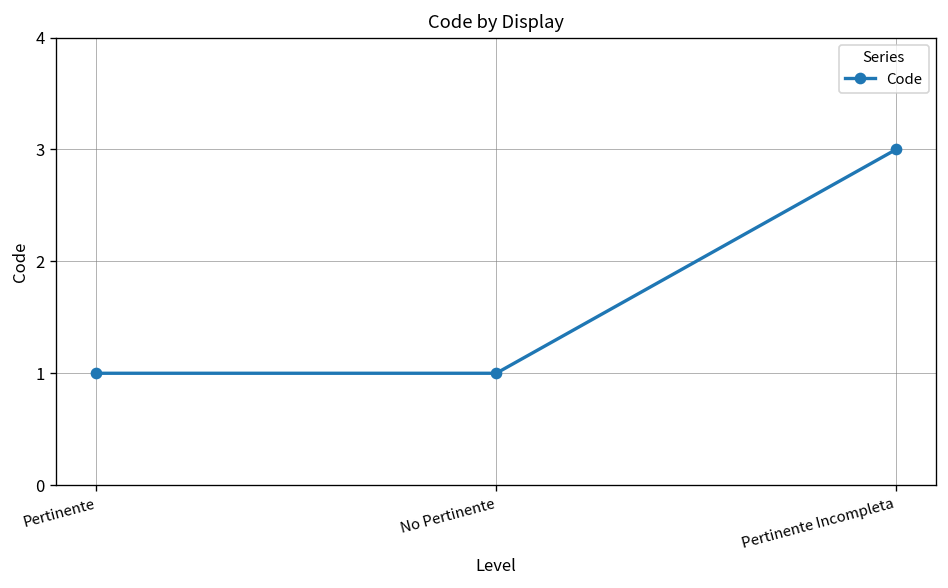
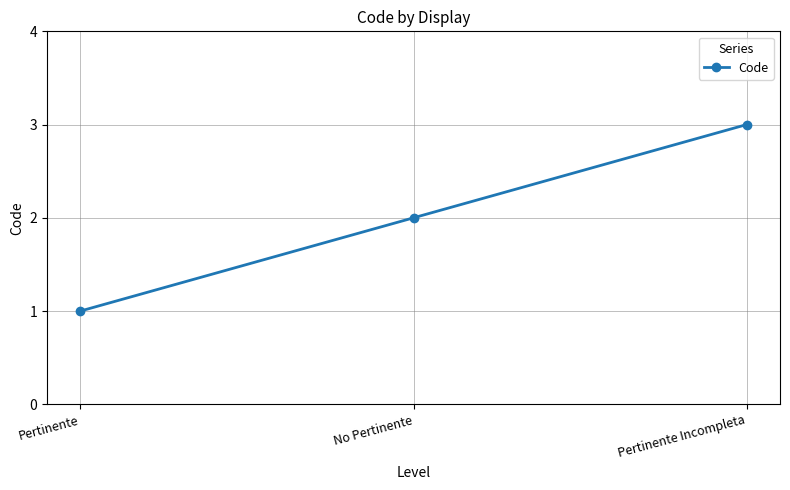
No Pertinente: 1 -> 2
